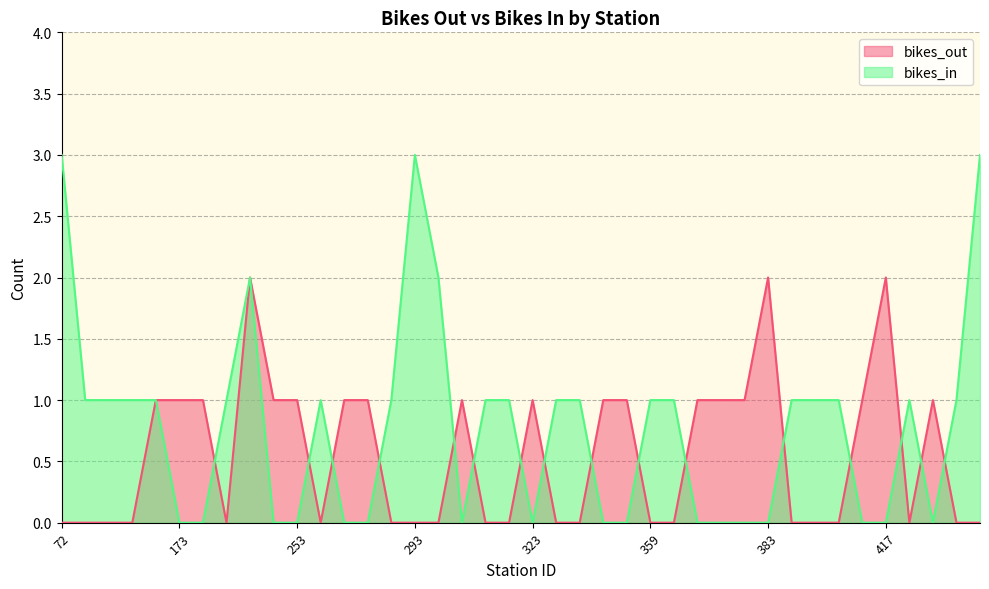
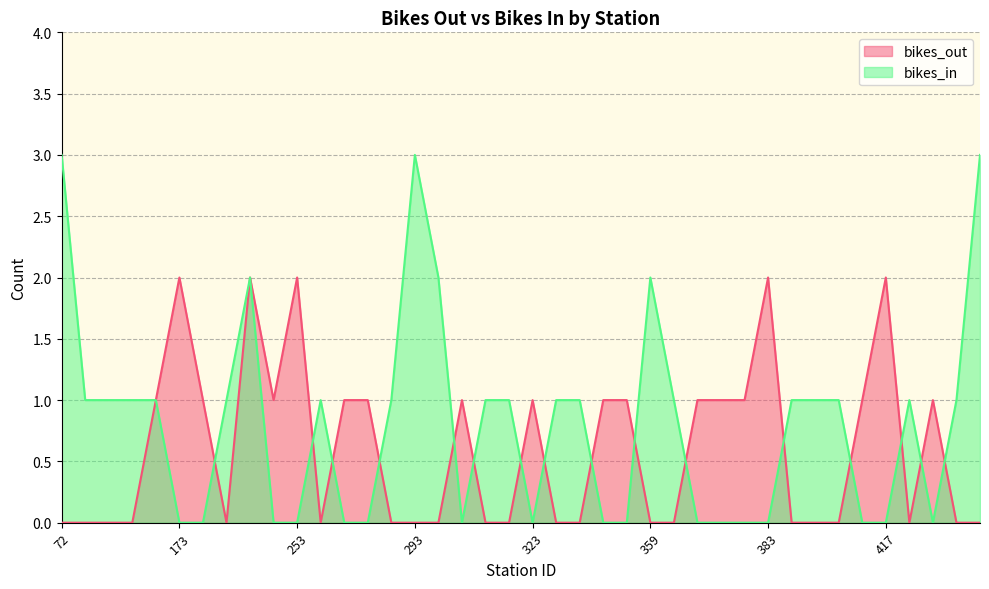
bikes_out, 173: 1 -> 2
bikes_out, 253: 1 -> 2
bikes_in, 359: 1 -> 2
